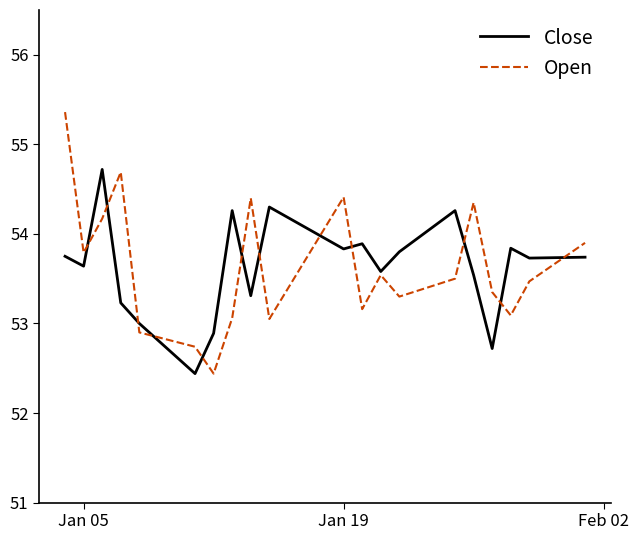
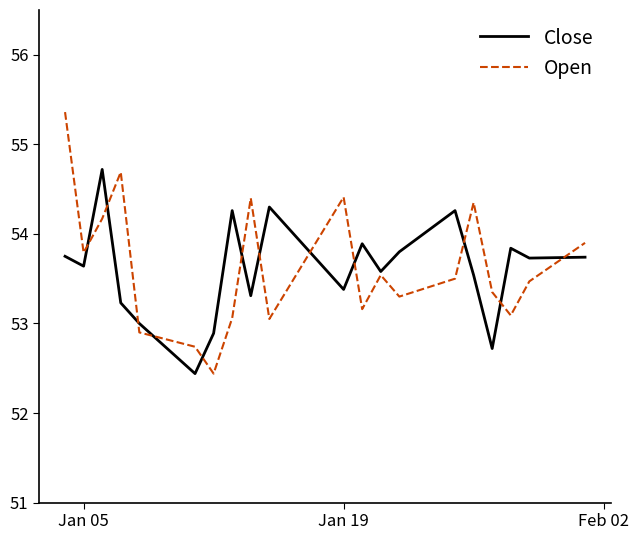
Close, Jan 19: 53.8 -> 53.4
